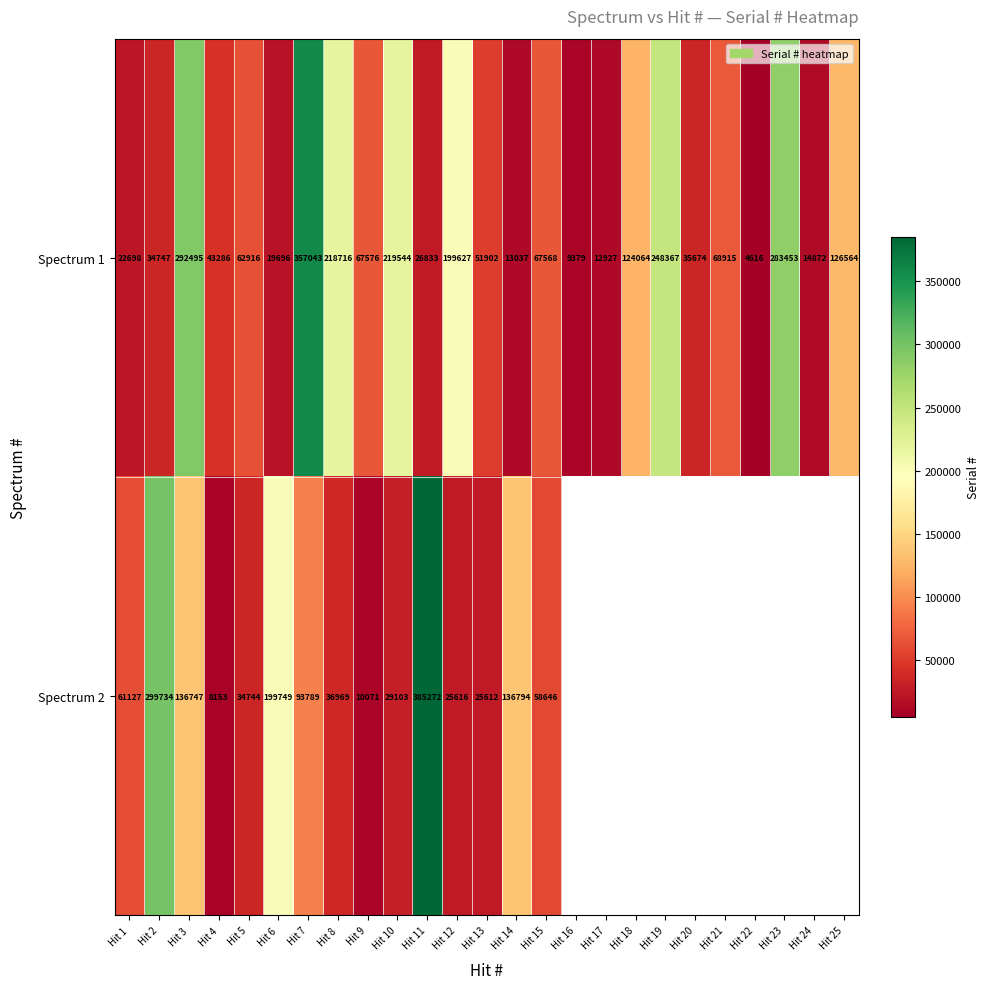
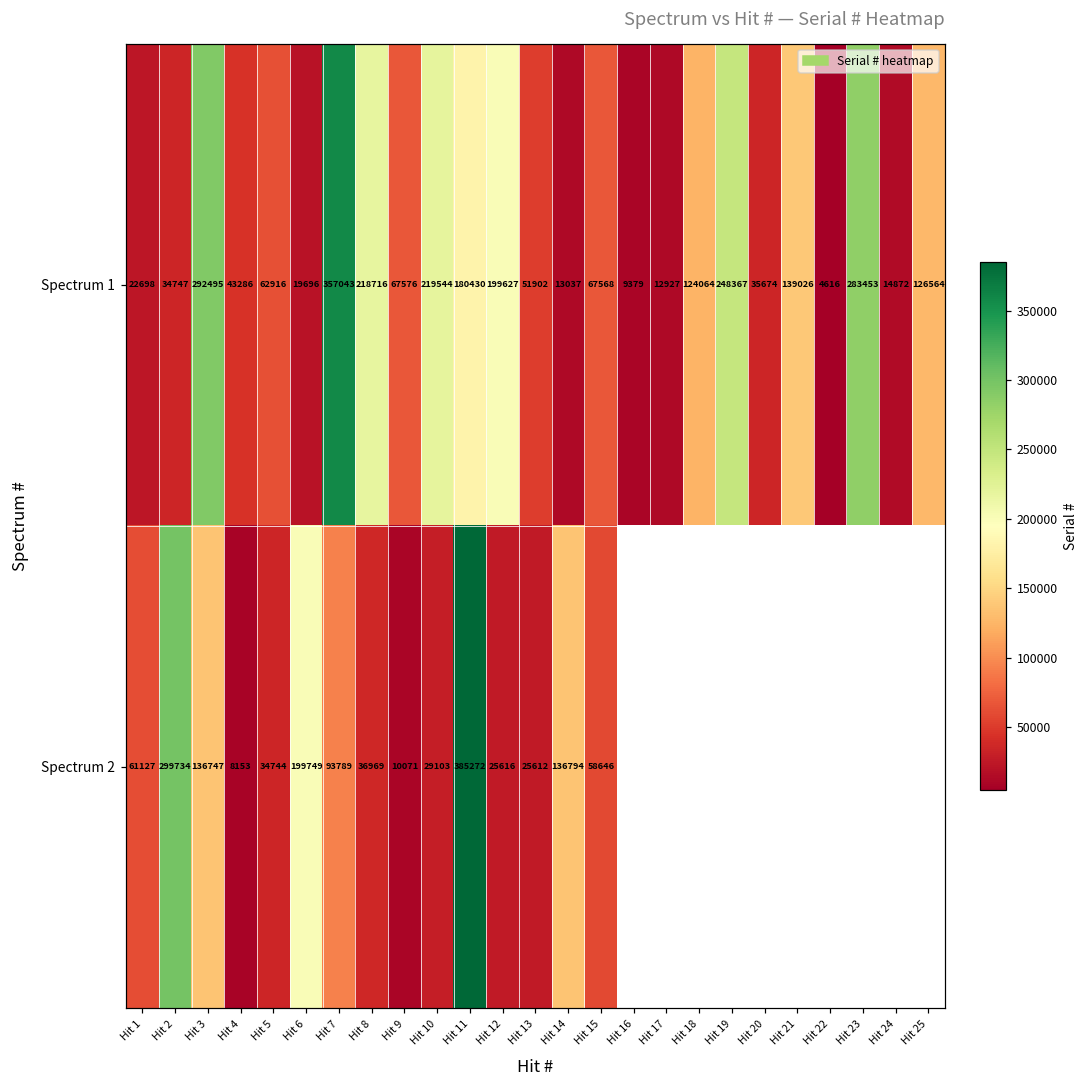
Spectrum 1, Hit 11: 26833 -> 180430
Spectrum 1, Hit 21: 68915 -> 139026
